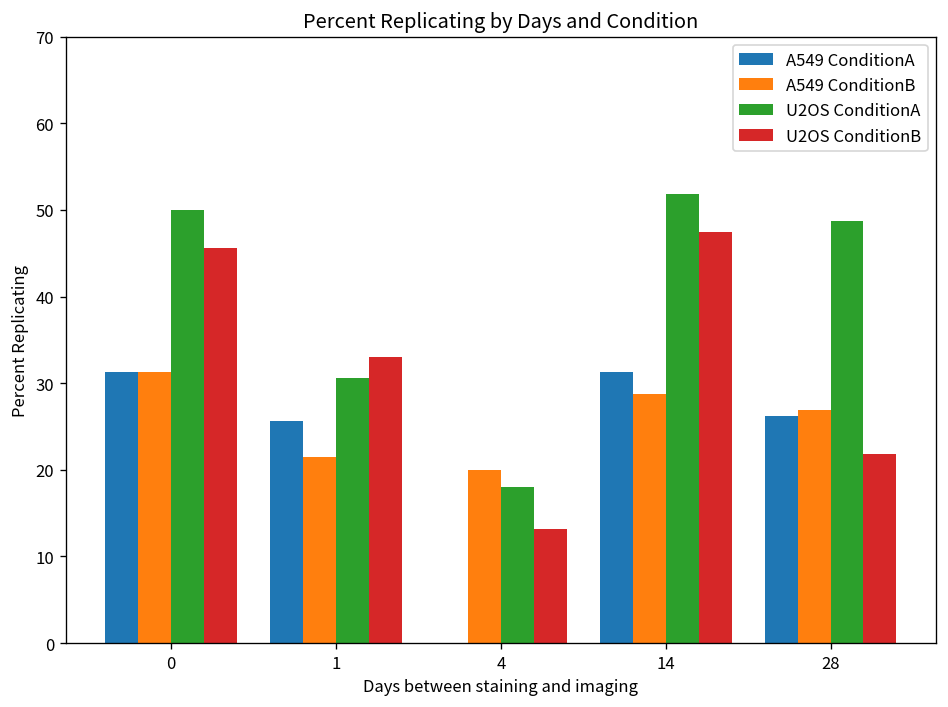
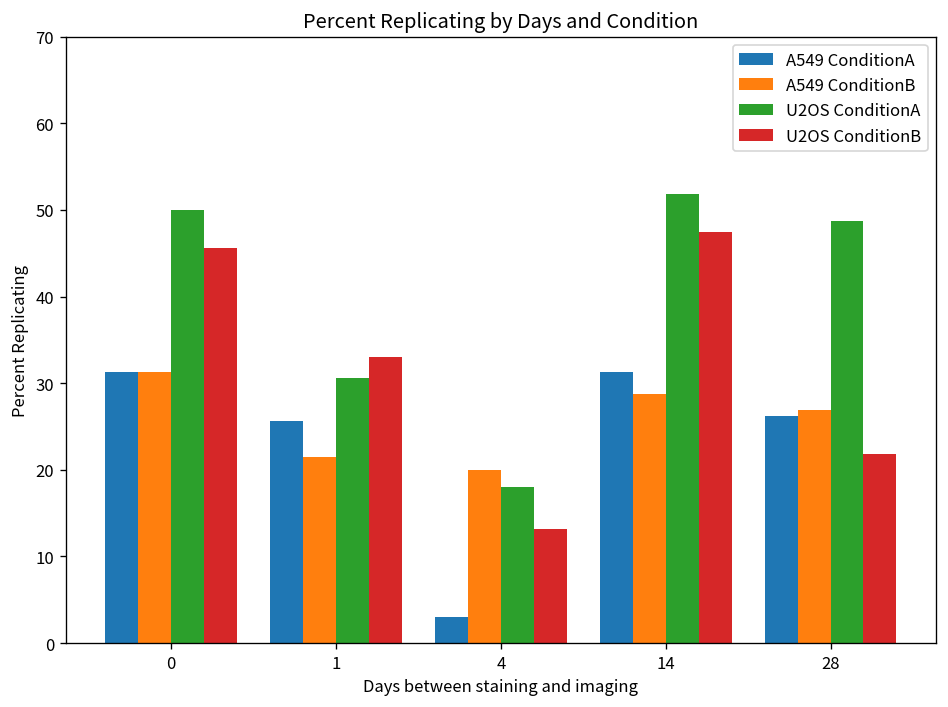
A549 ConditionA, 4: 0 -> 3
